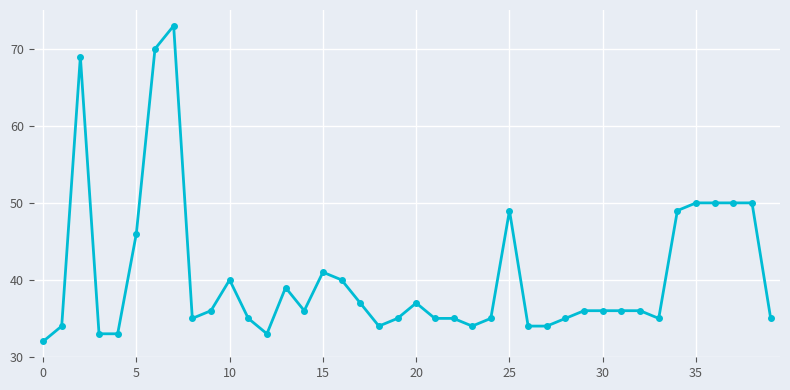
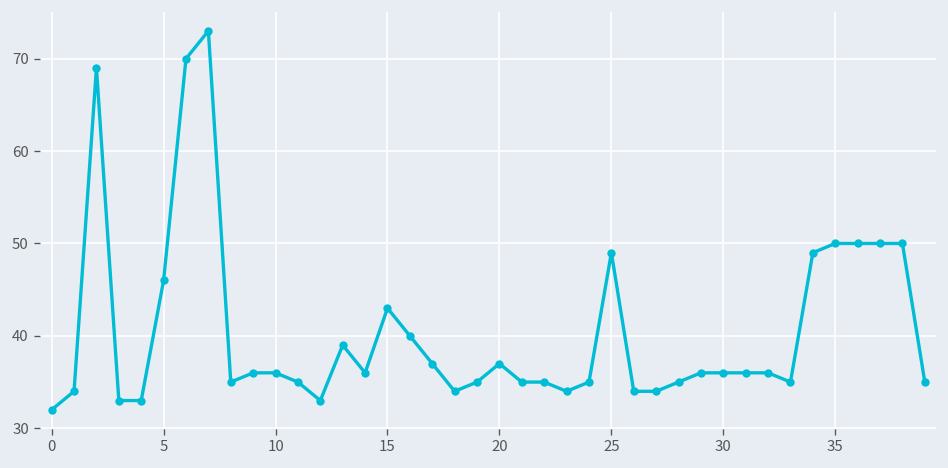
10: 40 -> 36
15: 41 -> 43
